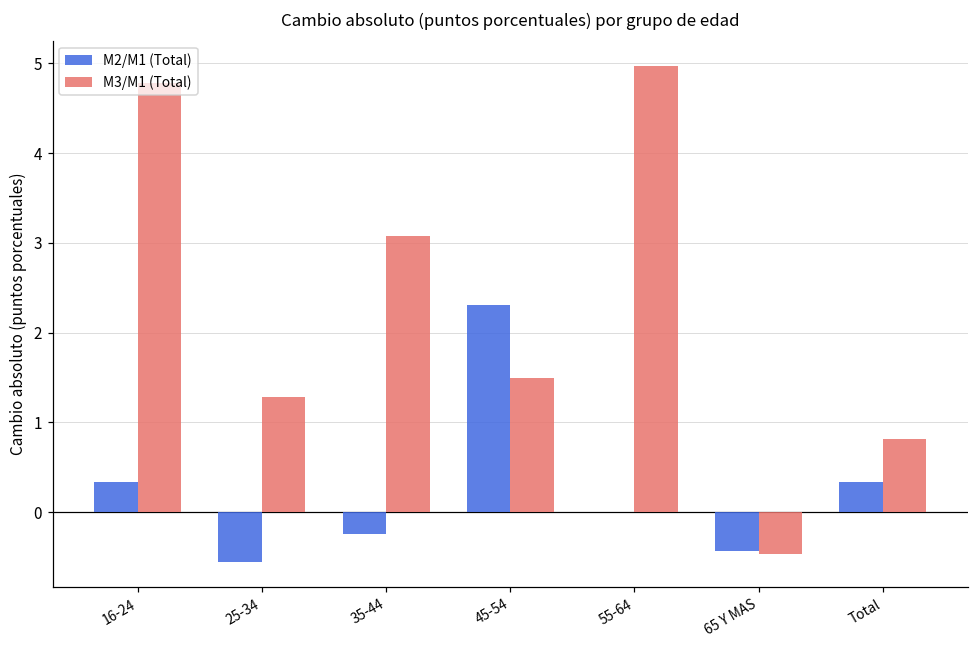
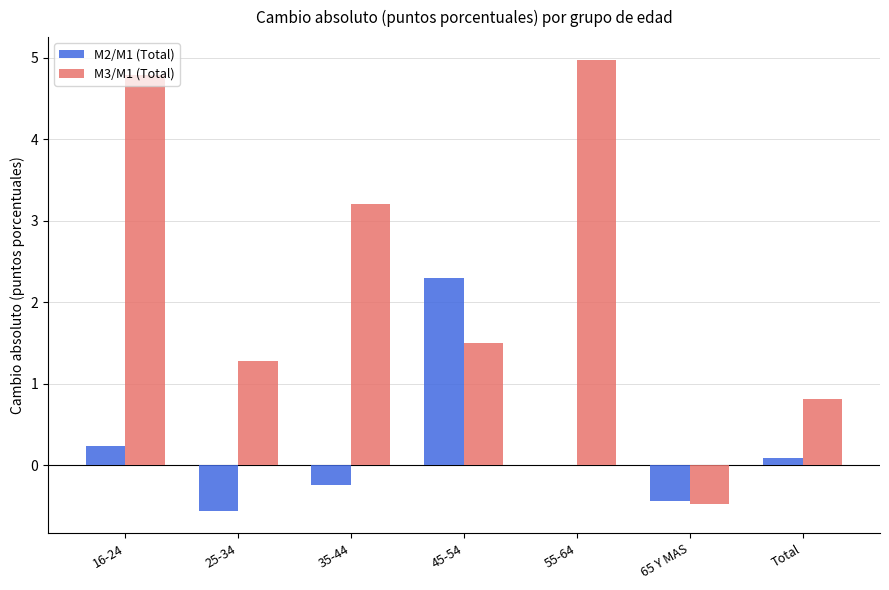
M2/M1 (Total), 16-24: 0.3 -> 0.2
M3/M1 (Total), 35-44: 3.1 -> 3.2
M2/M1 (Total), Total: 0.3 -> 0.1
